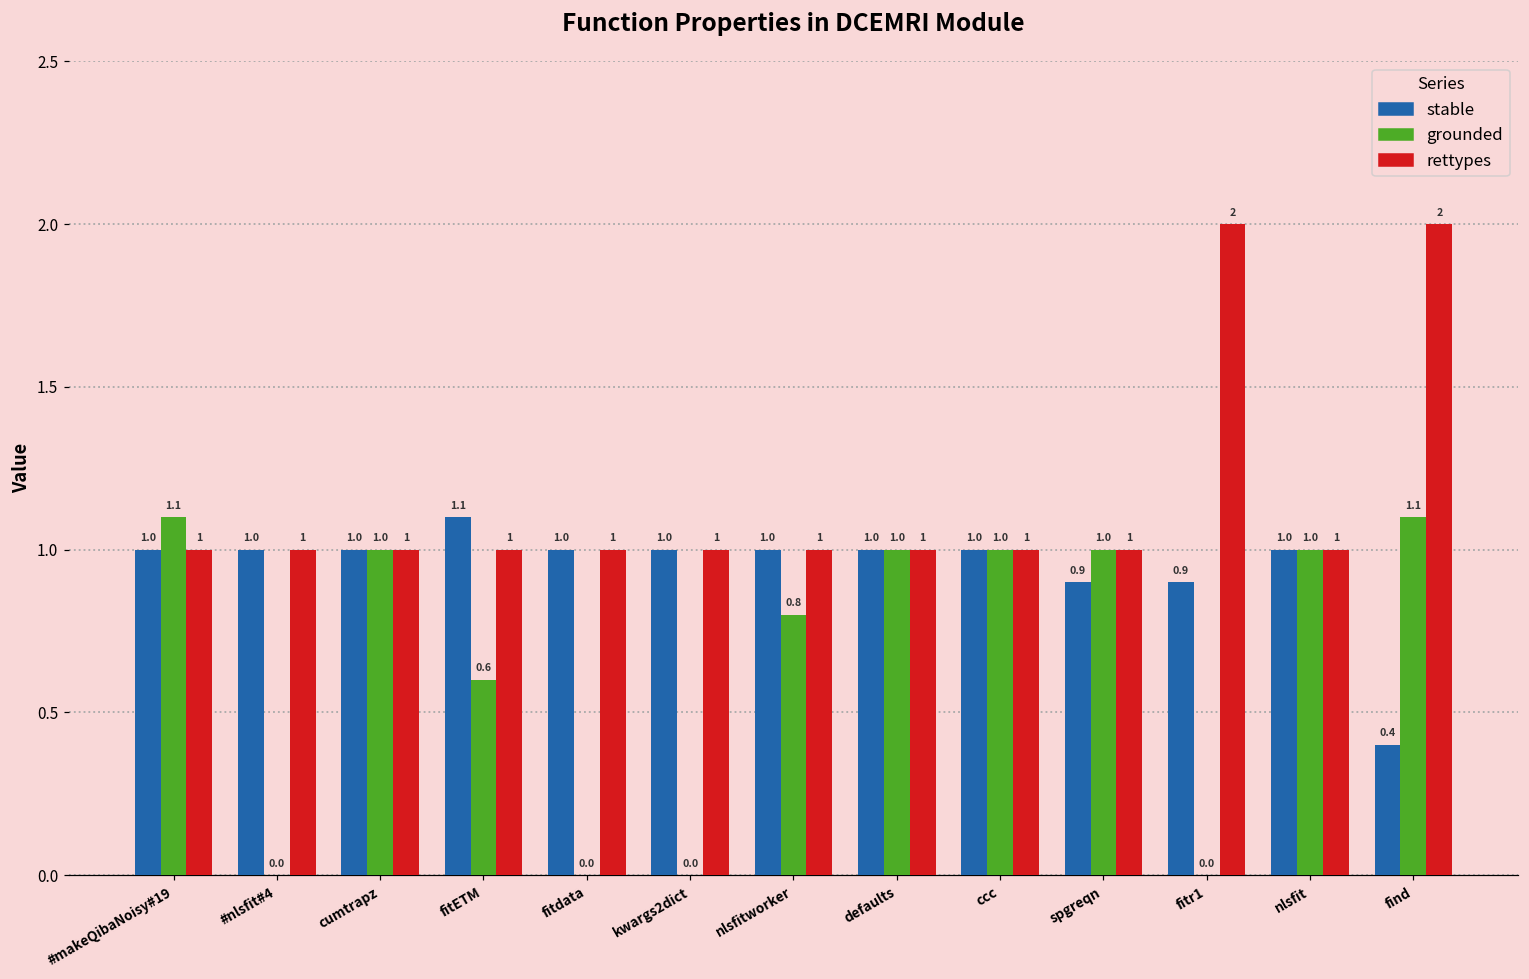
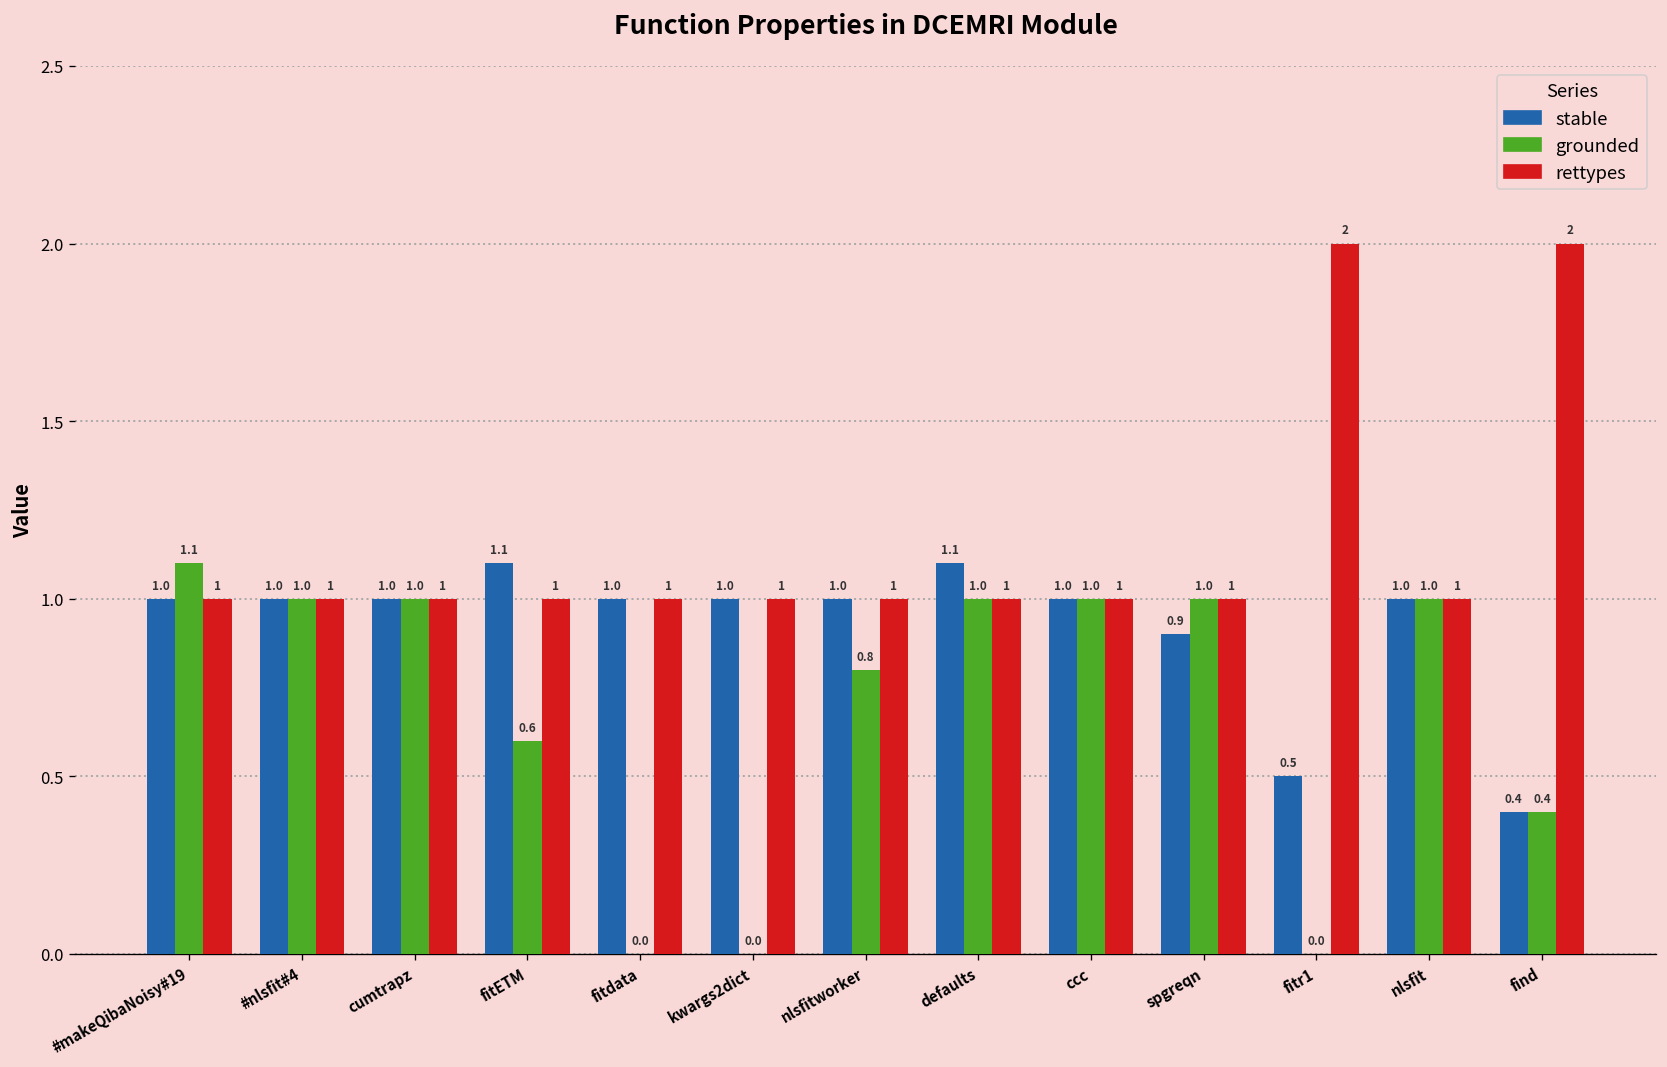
grounded, #nlsfit#4: 0.0 -> 1.0
stable, defaults: 1.0 -> 1.1
stable, fitr1: 0.9 -> 0.5
grounded, find: 1.1 -> 0.4
